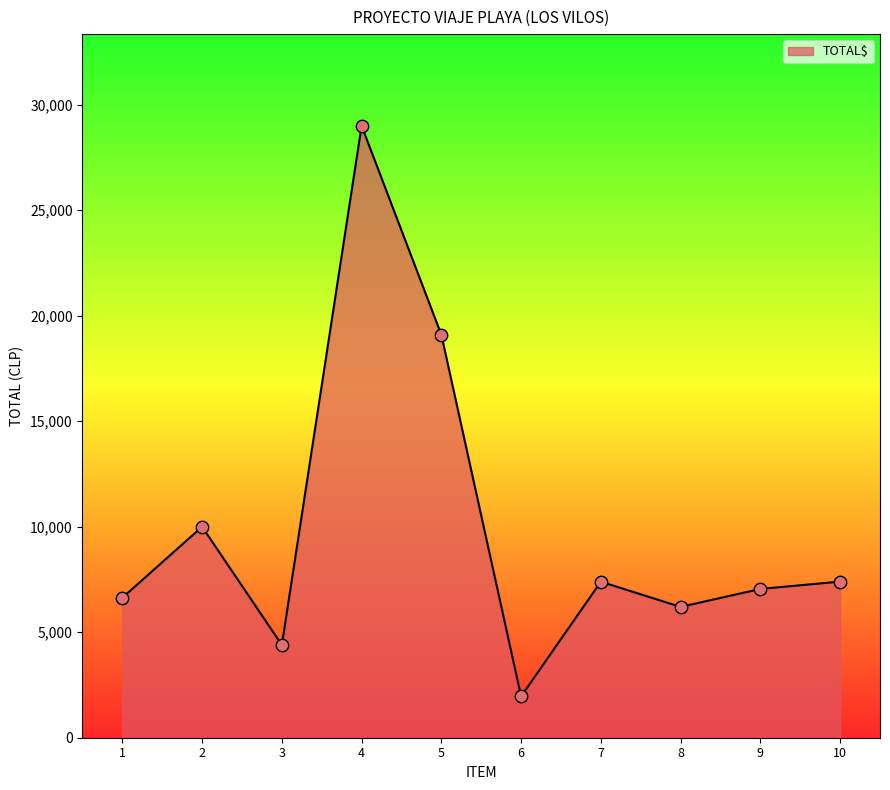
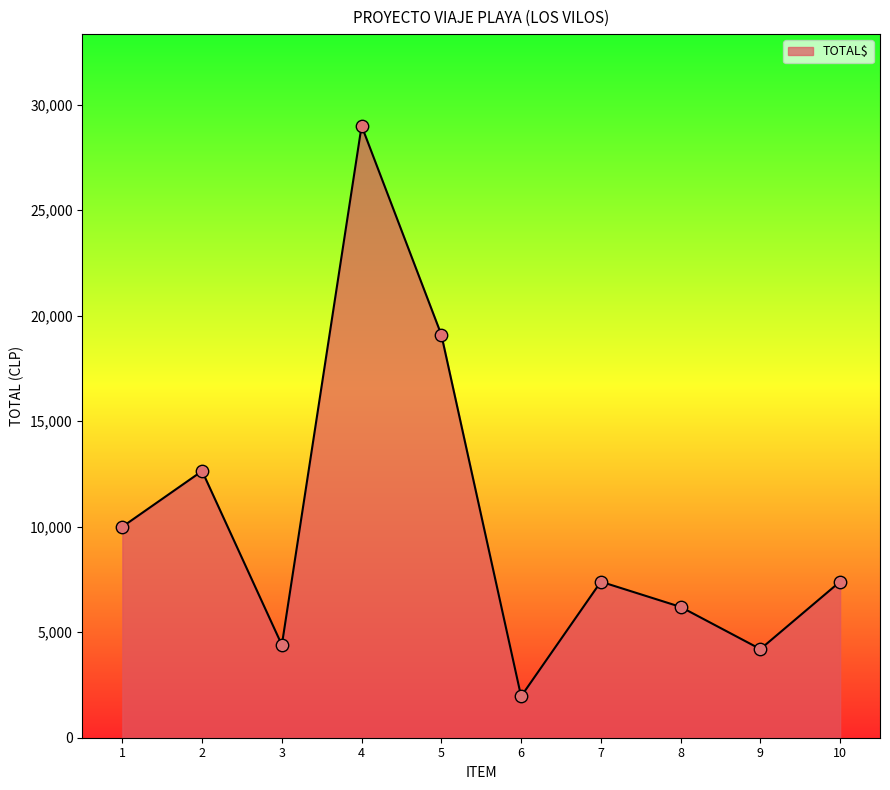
1: 6,600 -> 10,000
2: 10,000 -> 12,600
9: 7,100 -> 4,200
